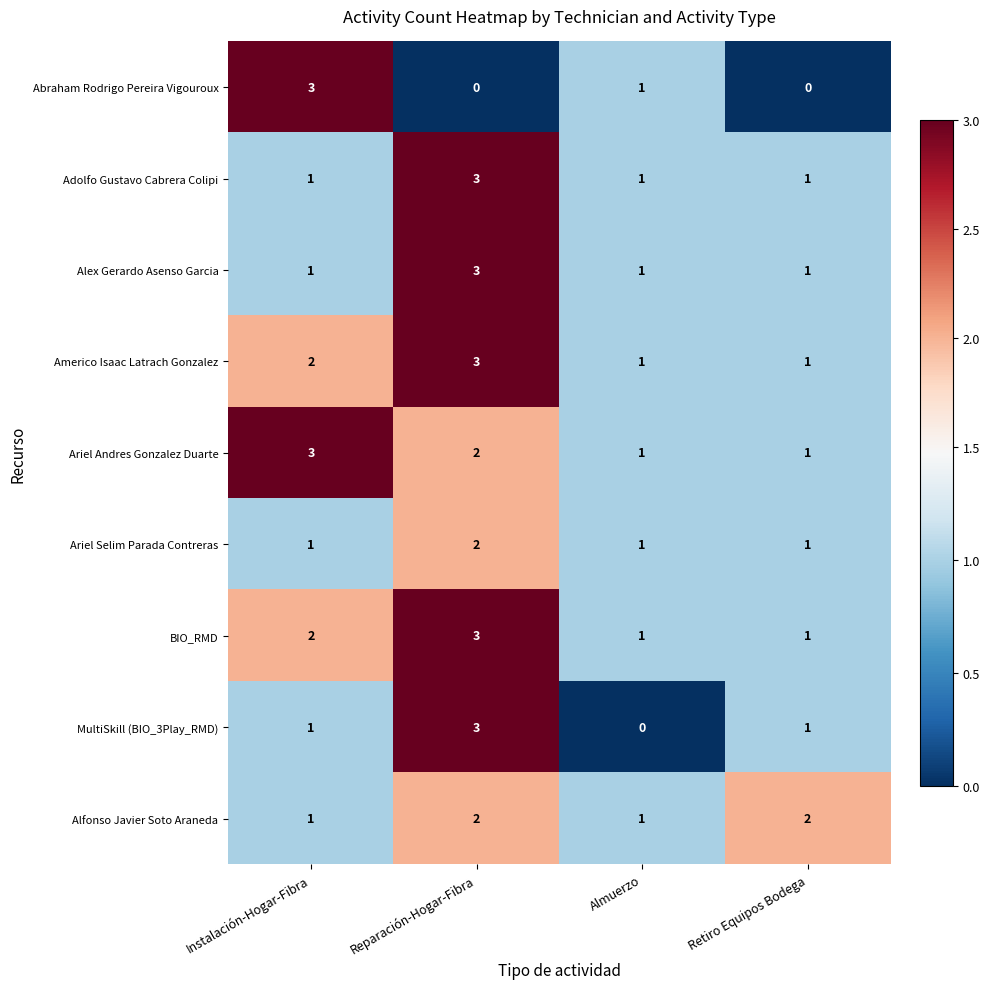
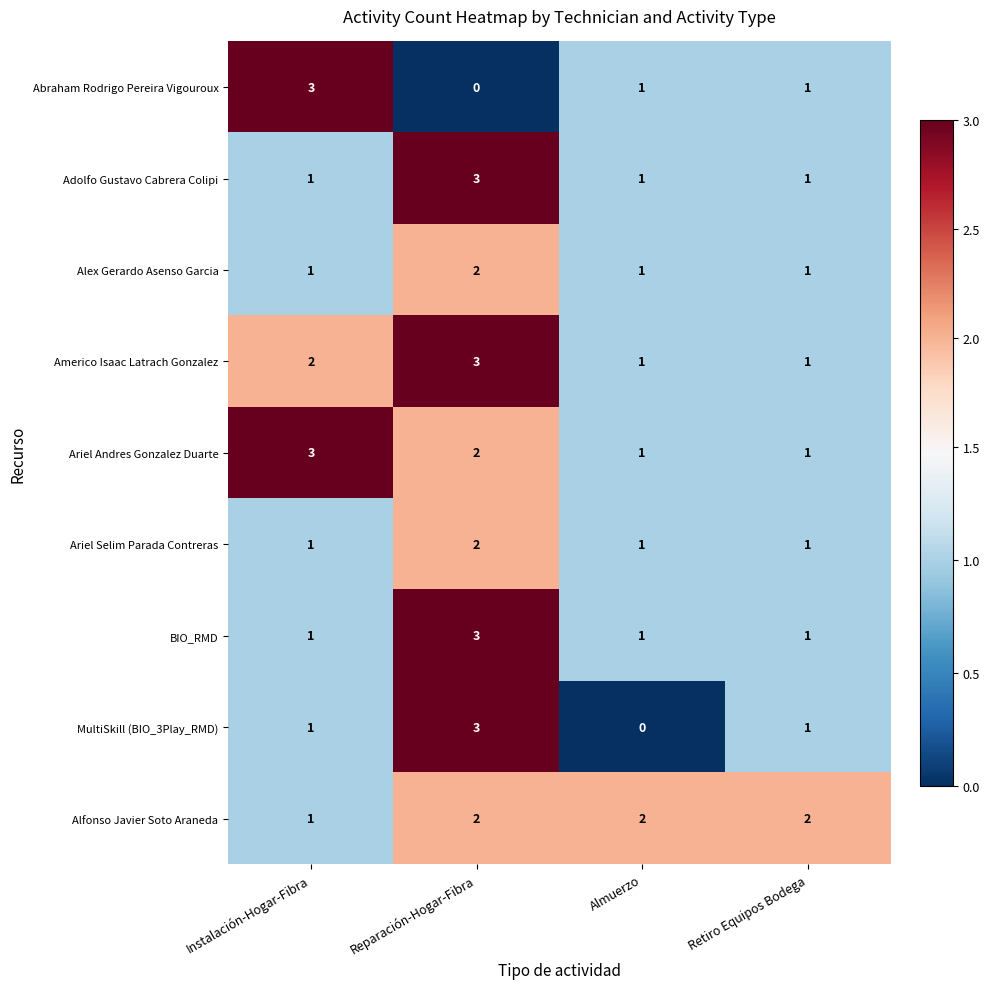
Abraham Rodrigo Pereira Vigouroux, Retiro Equipos Bodega: 0 -> 1
Alex Gerardo Asenso Garcia, Reparación-Hogar-Fibra: 3 -> 2
BIO_RMD, Instalación-Hogar-Fibra: 2 -> 1
Alfonso Javier Soto Araneda, Almuerzo: 1 -> 2
